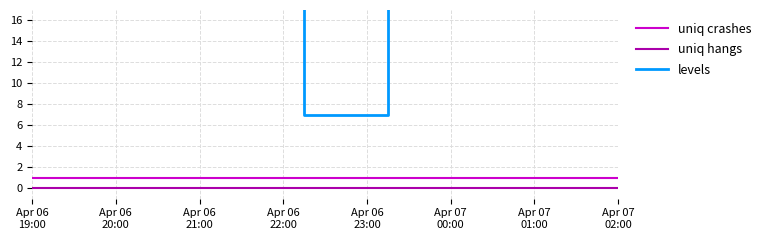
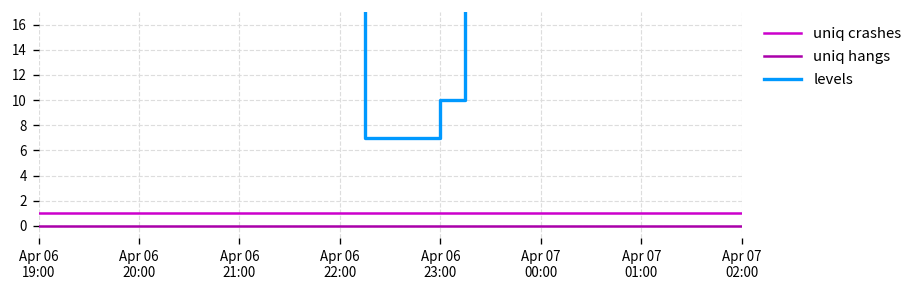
levels, Apr 06 23:00: 7 -> 10
